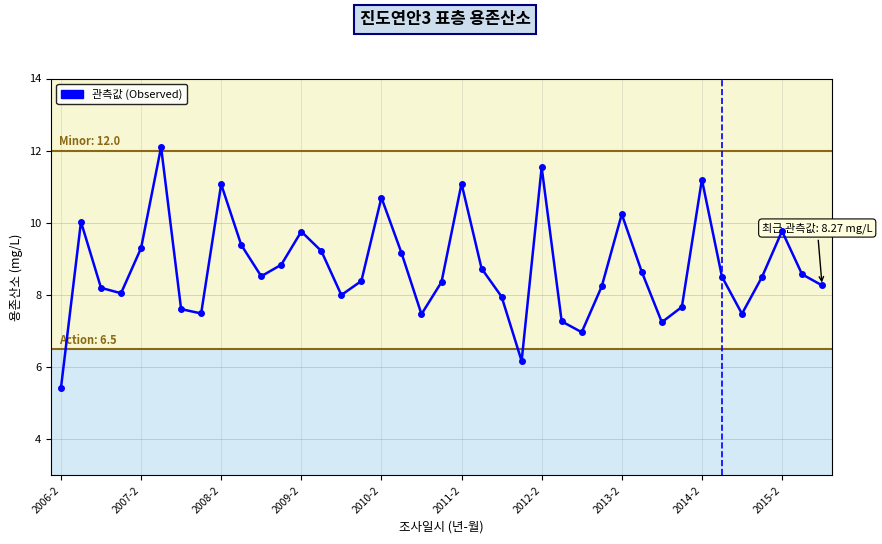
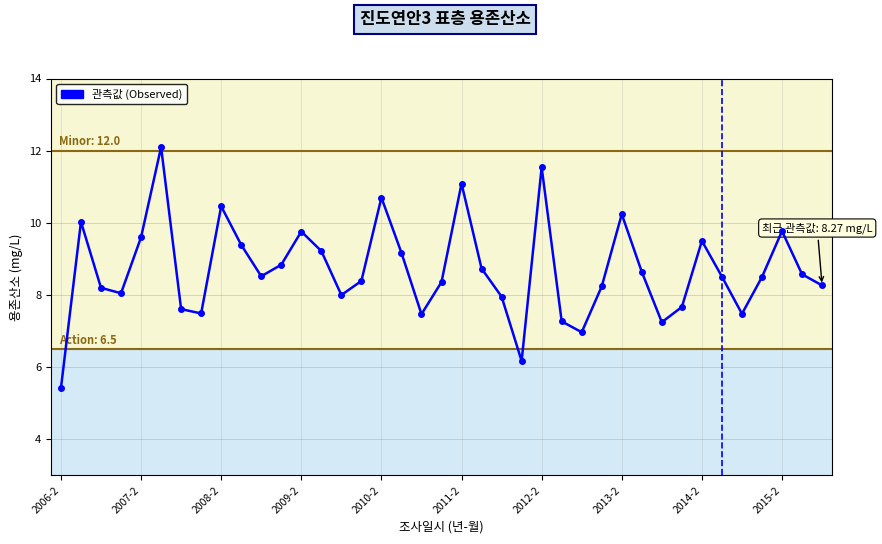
2007-2: 9.3 -> 9.6
2008-2: 11.1 -> 10.5
2014-2: 11.2 -> 9.5
